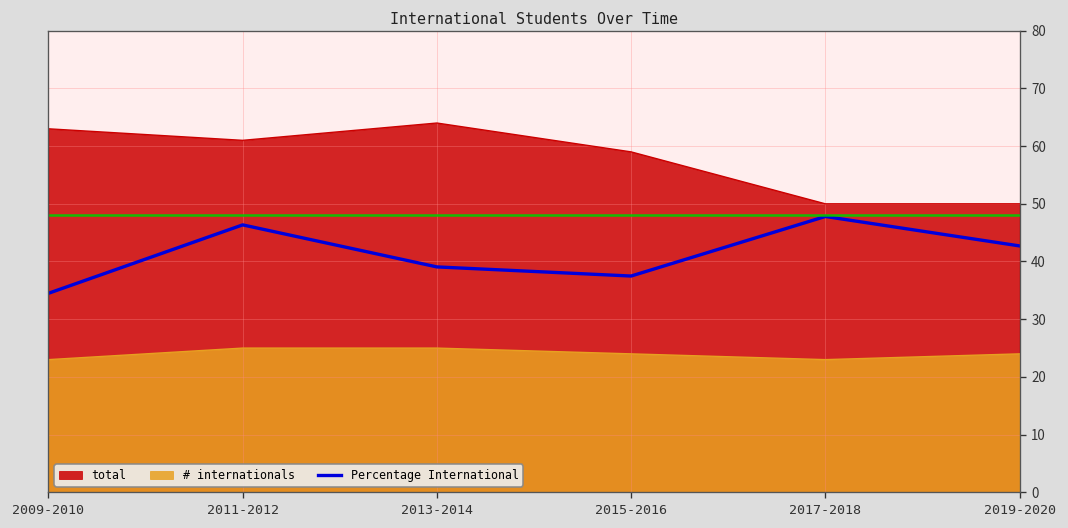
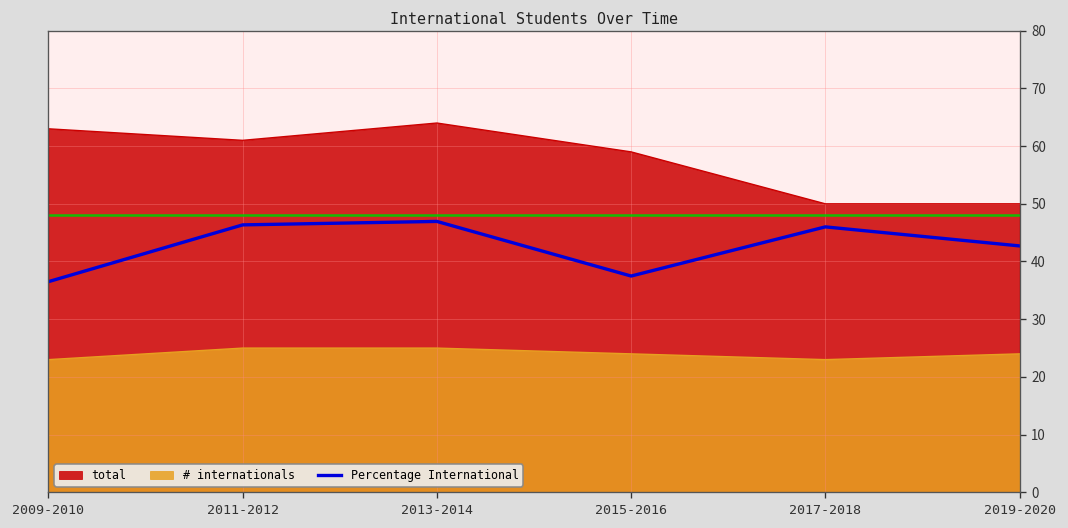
Percentage International, 2009-2010: 34 -> 37
Percentage International, 2013-2014: 39 -> 47
Percentage International, 2017-2018: 48 -> 46
